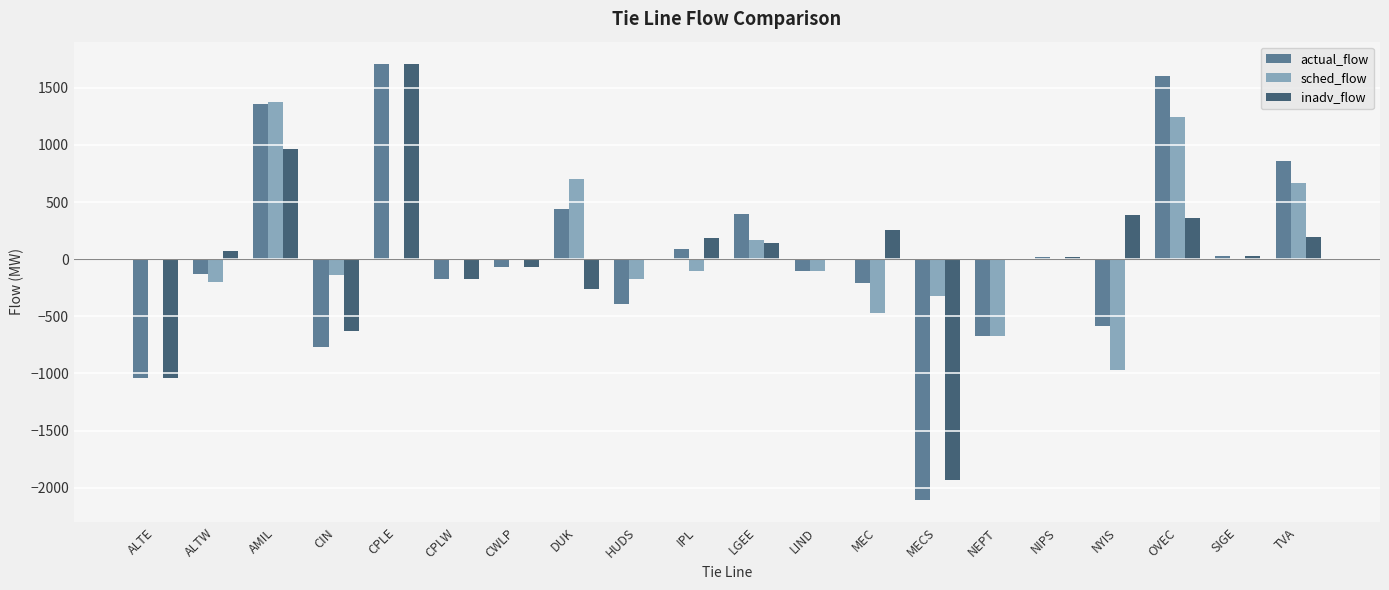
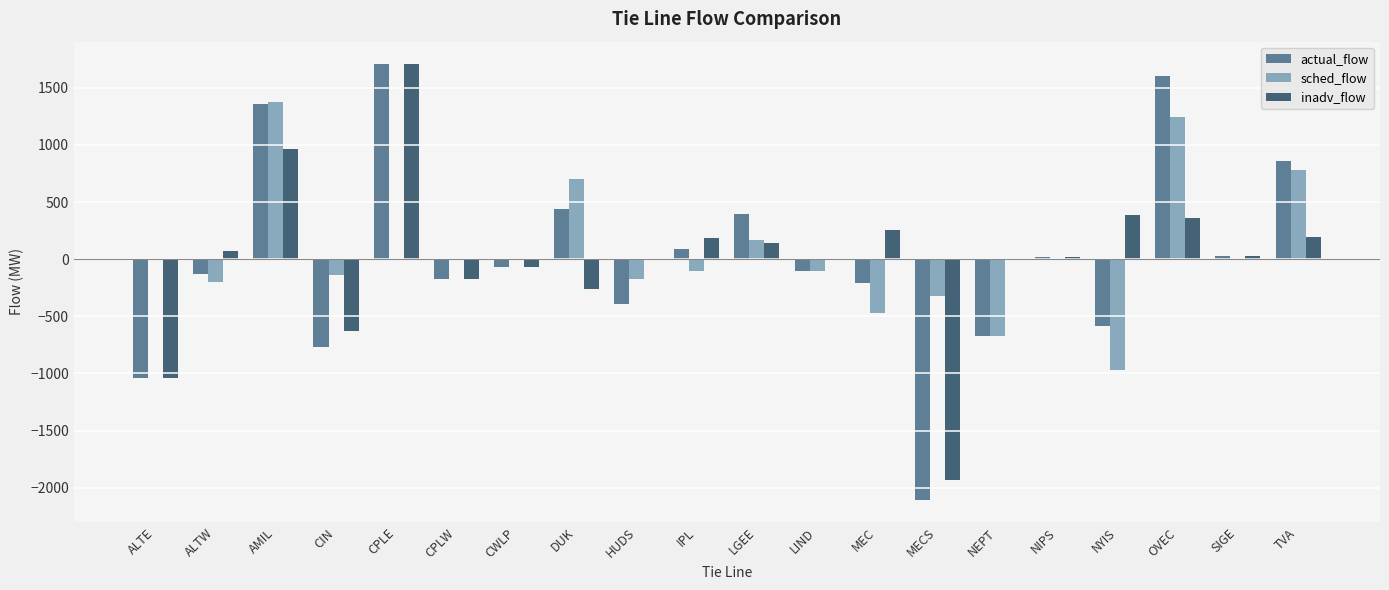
sched_flow, TVA: 670 -> 780
